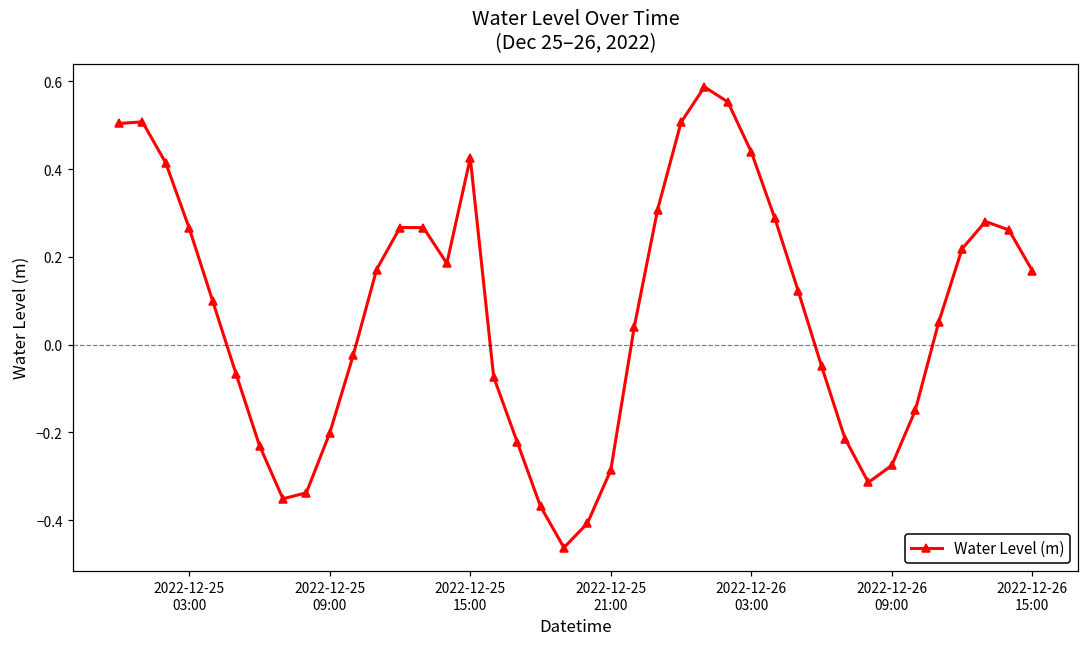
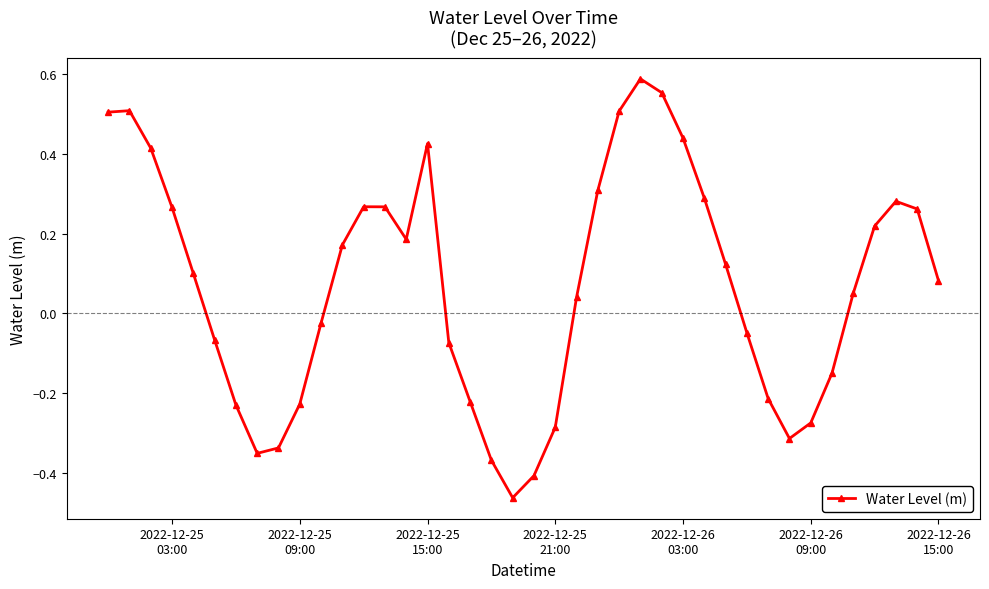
2022-12-25 09:00: -0.20 -> -0.23
2022-12-26 15:00: 0.17 -> 0.08
